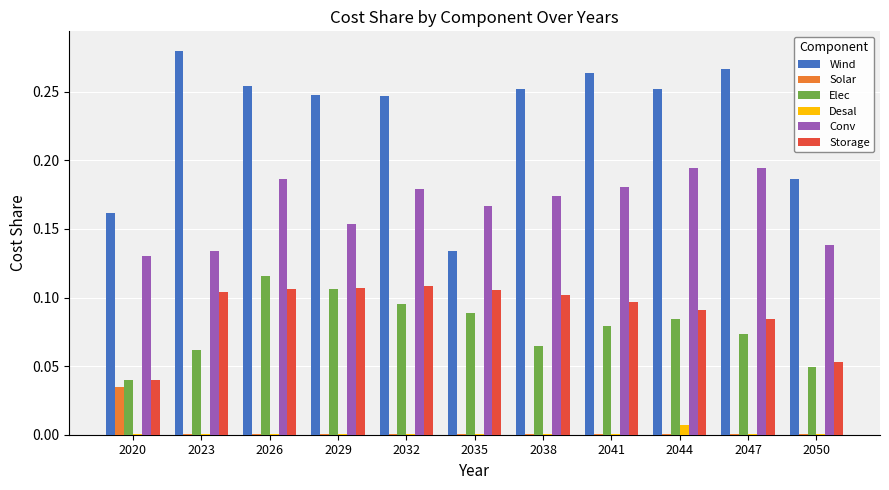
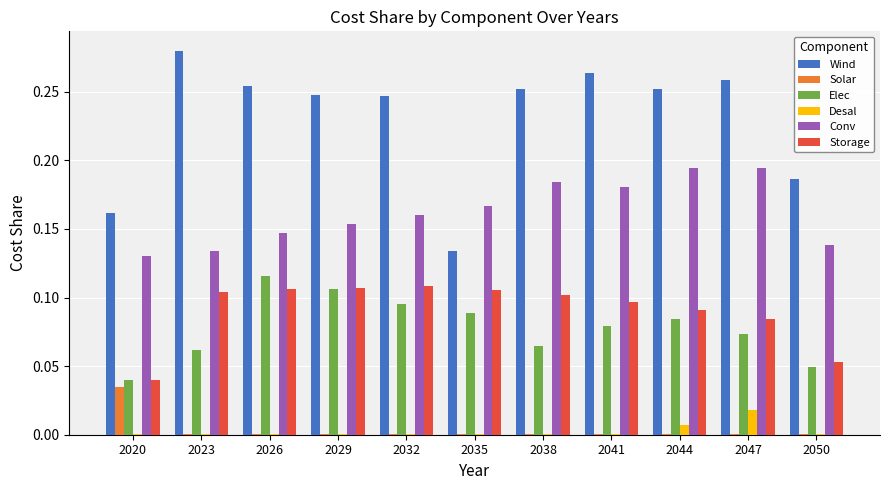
Conv, 2026: 0.186 -> 0.147
Conv, 2032: 0.179 -> 0.160
Conv, 2038: 0.174 -> 0.184
Wind, 2047: 0.267 -> 0.259
Desal, 2047: 0.001 -> 0.018
